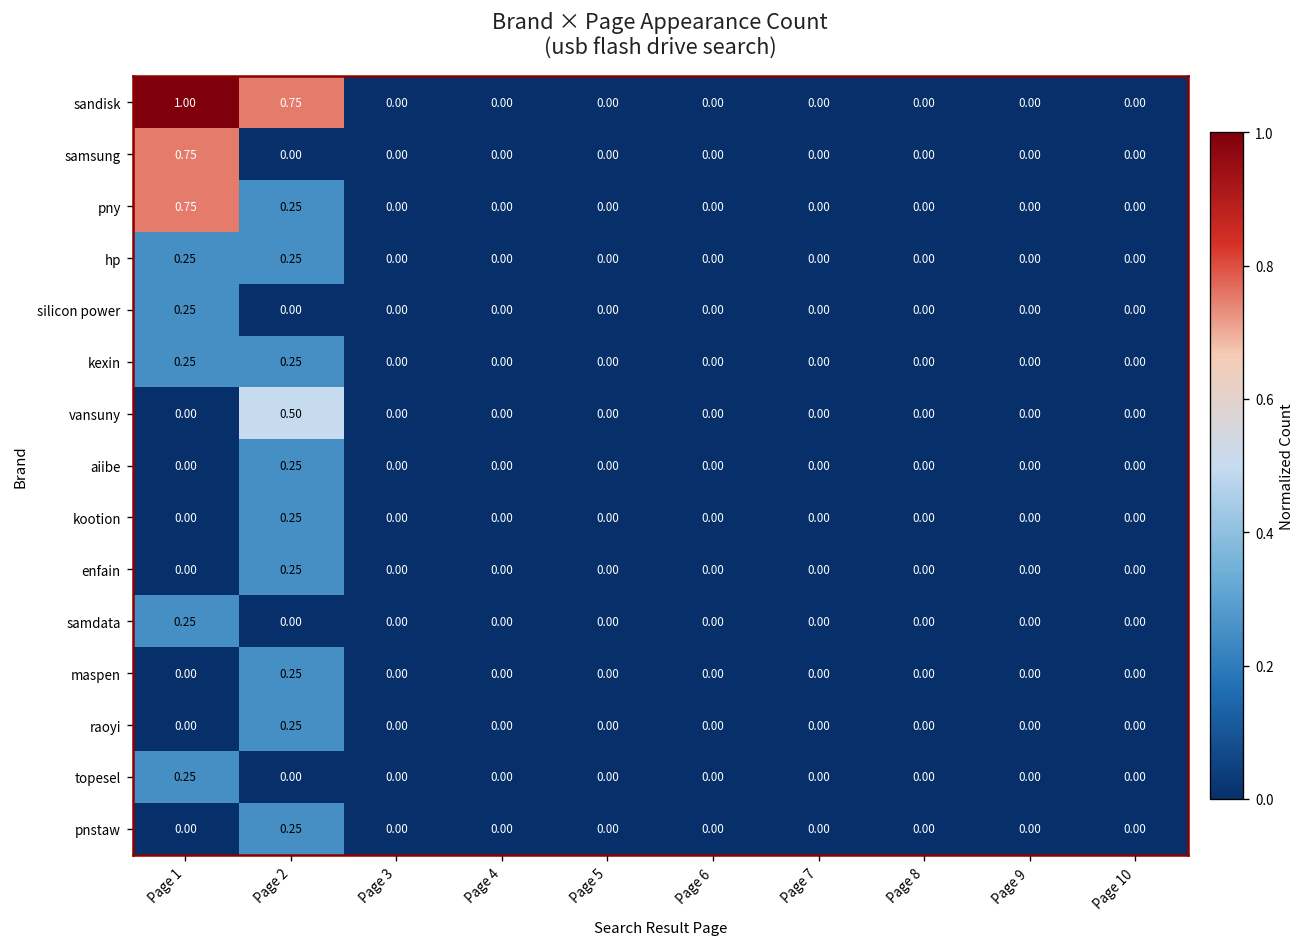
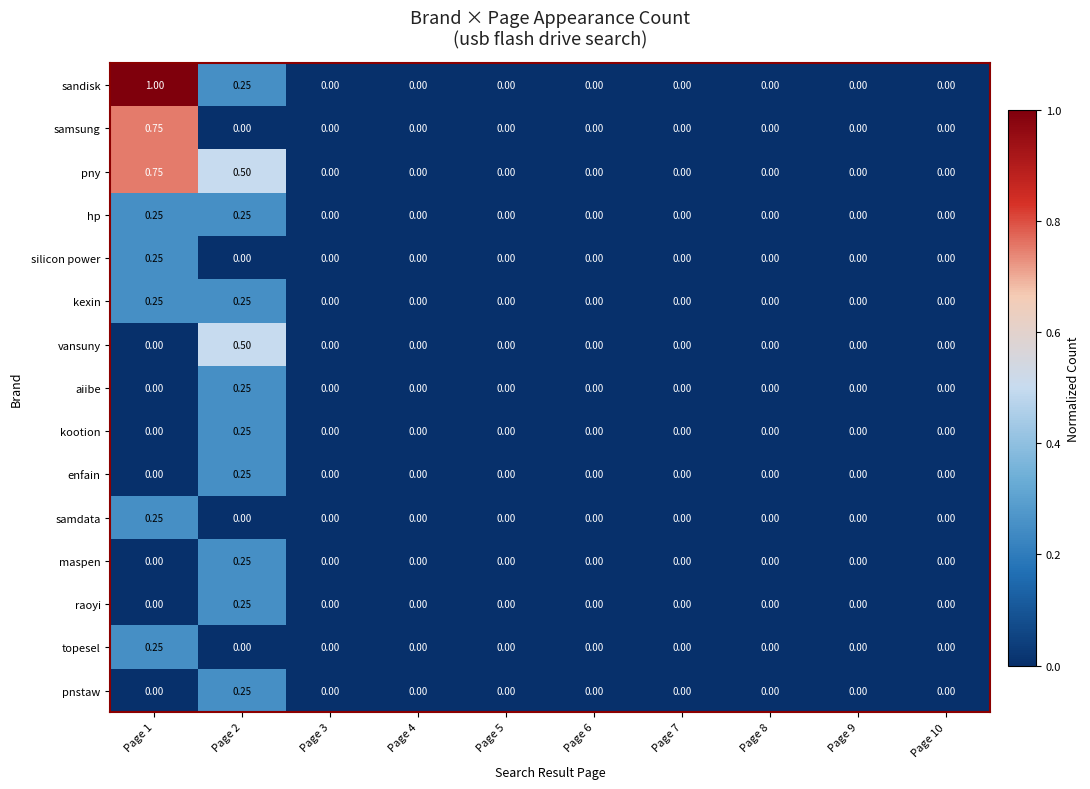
sandisk, Page 2: 0.75 -> 0.25
pny, Page 2: 0.25 -> 0.50
